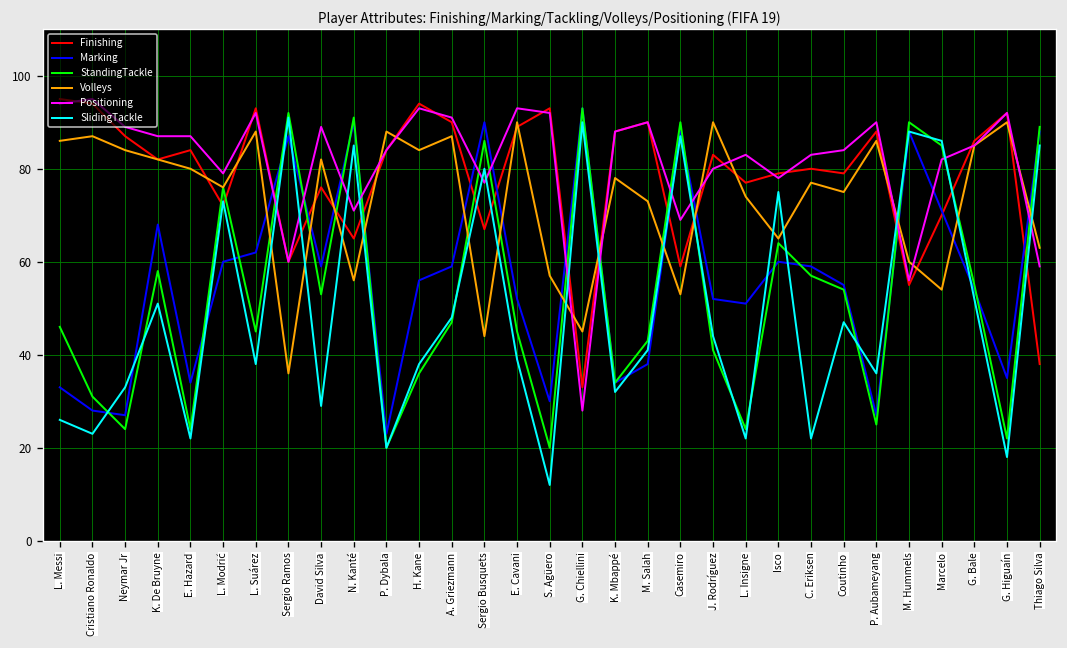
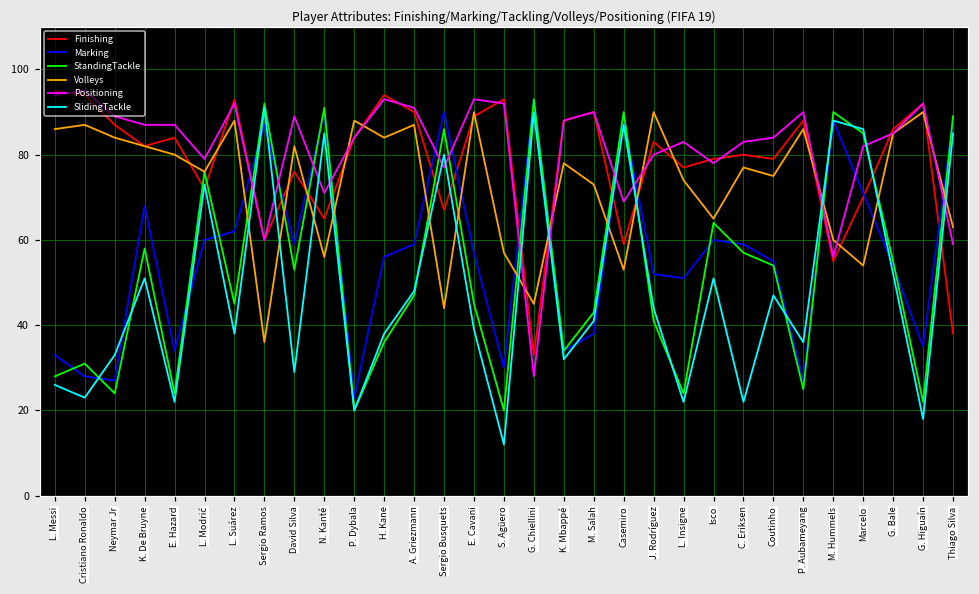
StandingTackle, L. Messi: 46 -> 28
Marking, E. Cavani: 52 -> 57
SlidingTackle, Isco: 75 -> 51
